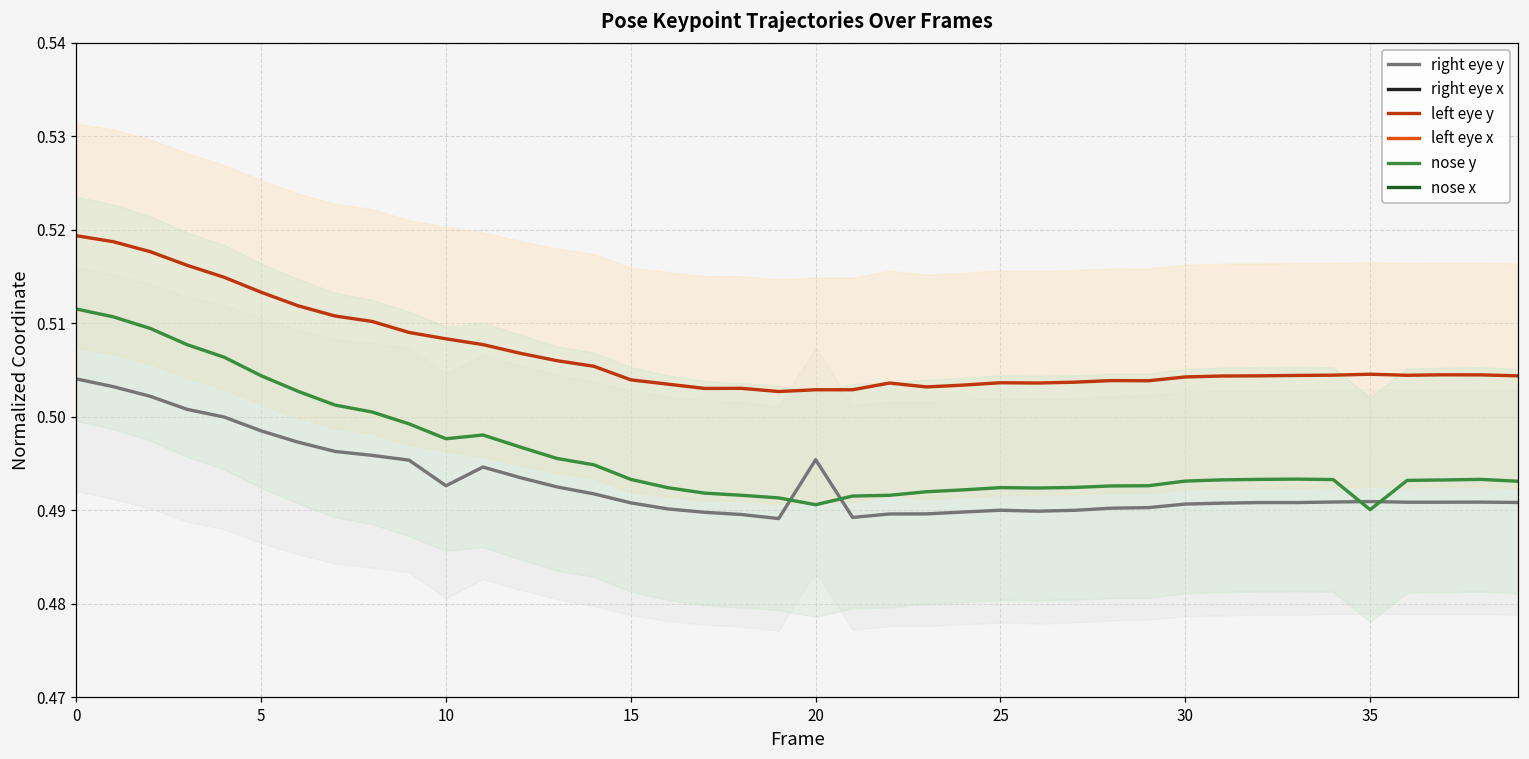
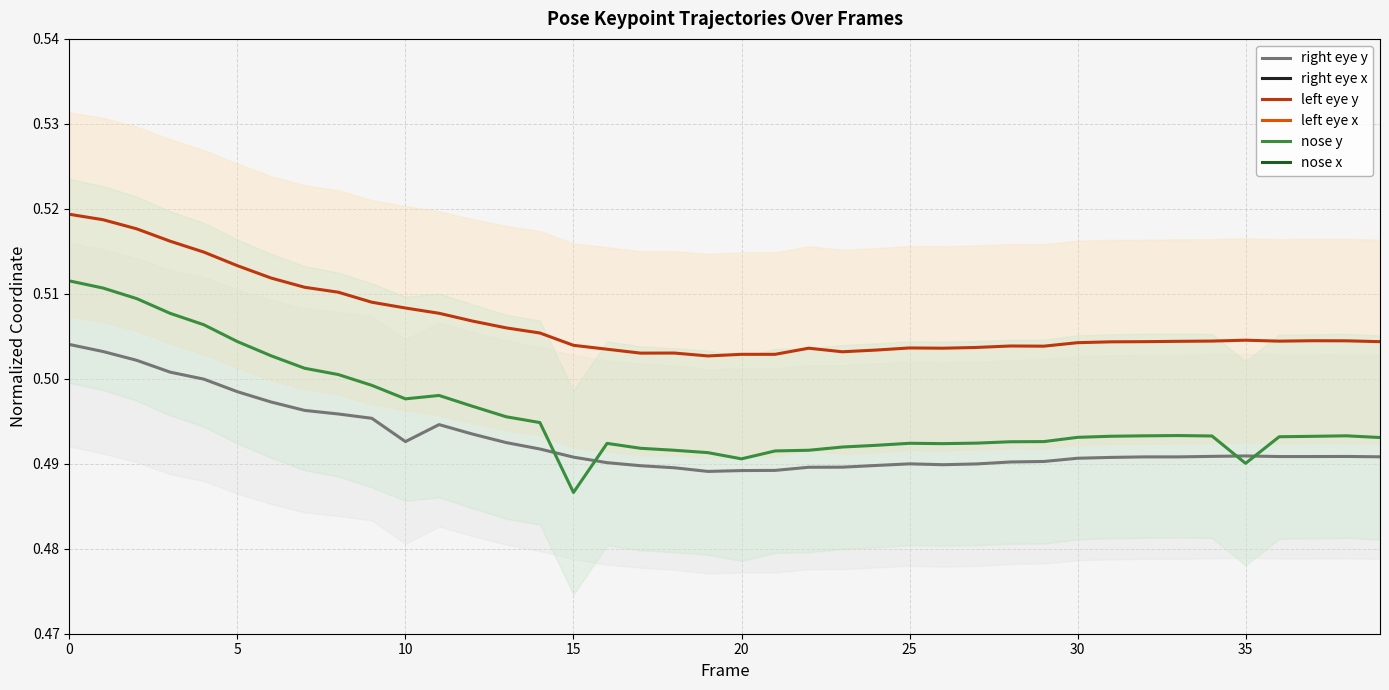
nose y, 15: 0.493 -> 0.487
right eye y, 20: 0.495 -> 0.489
